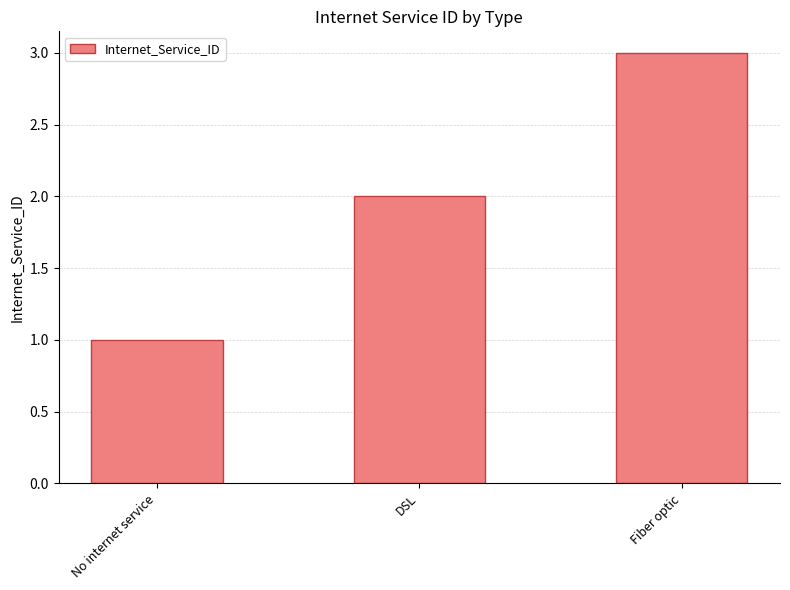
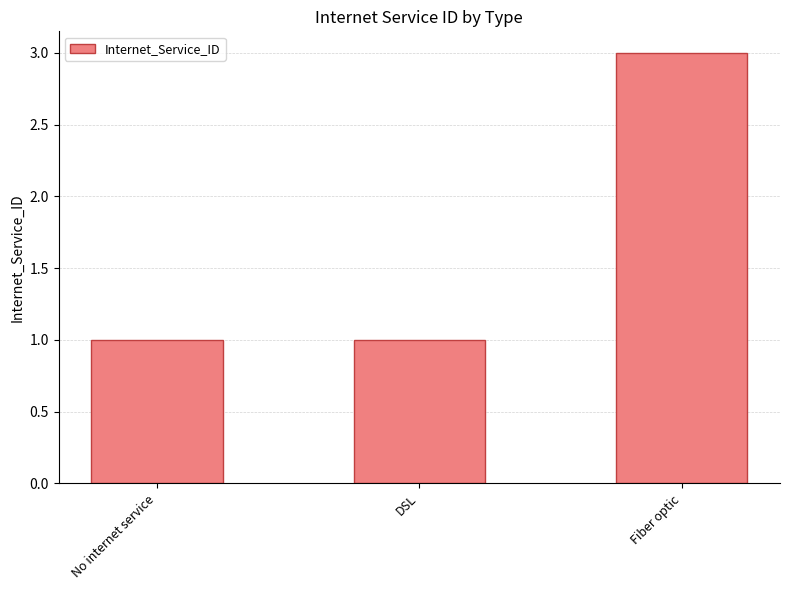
DSL: 2 -> 1
